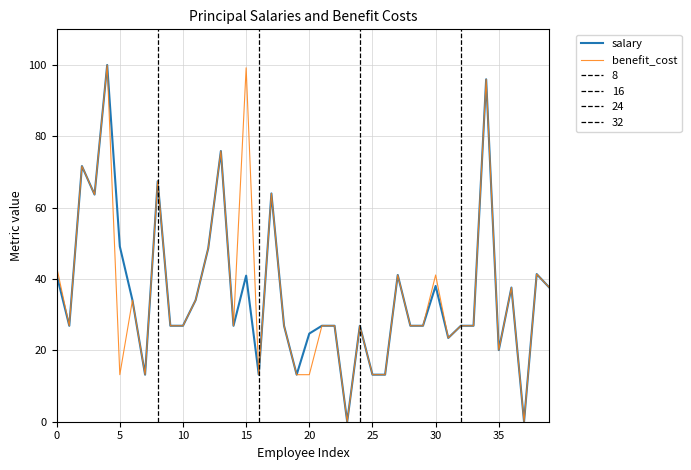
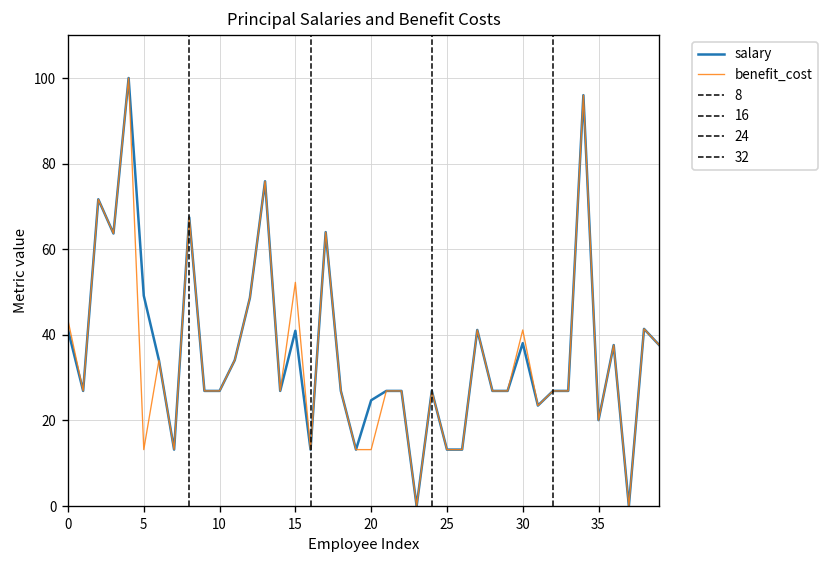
benefit_cost, 15: 99 -> 52
